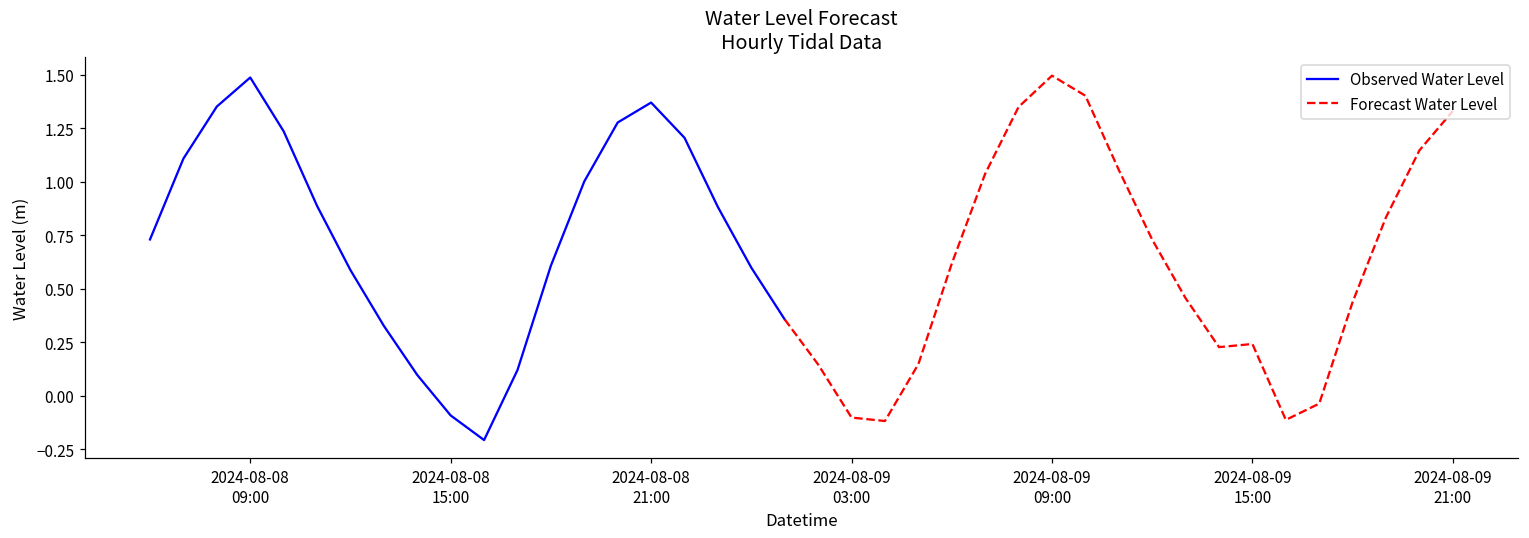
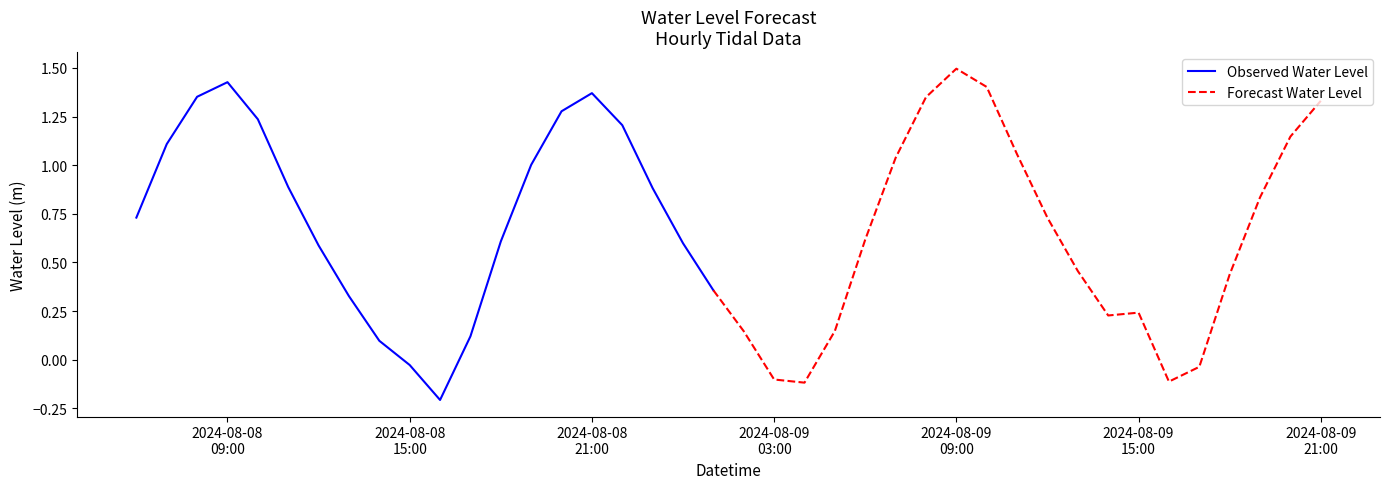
Observed Water Level, 2024-08-08 09:00: 1.49 -> 1.43
Observed Water Level, 2024-08-08 15:00: -0.09 -> -0.03
